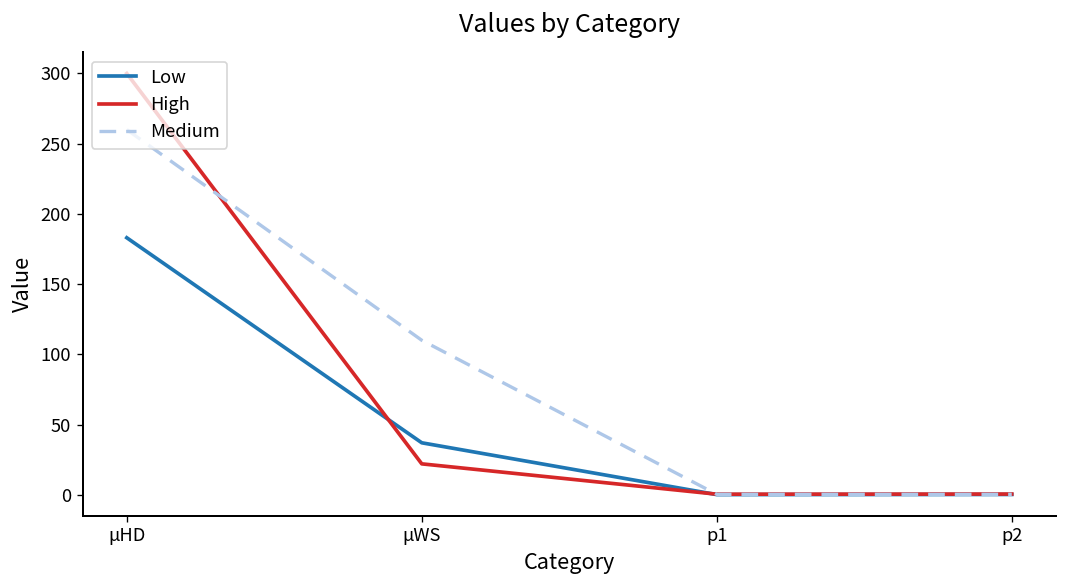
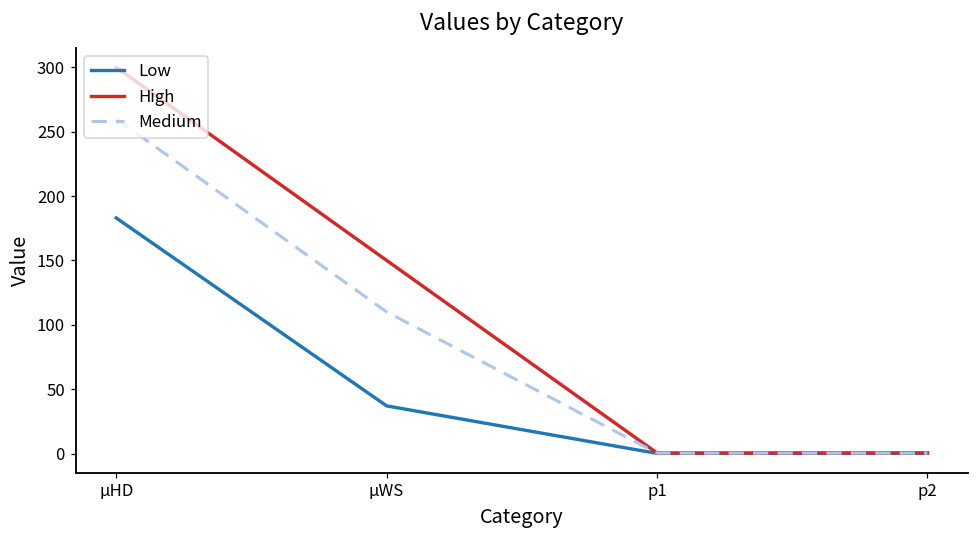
High, μWS: 22 -> 150
